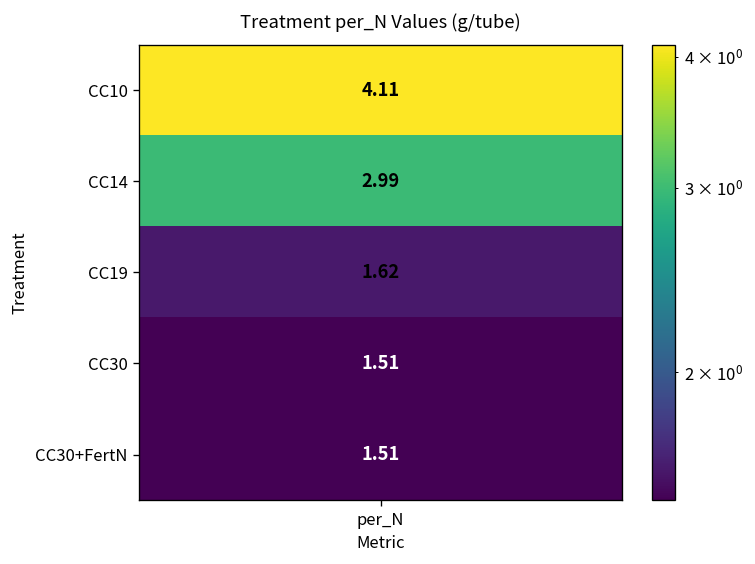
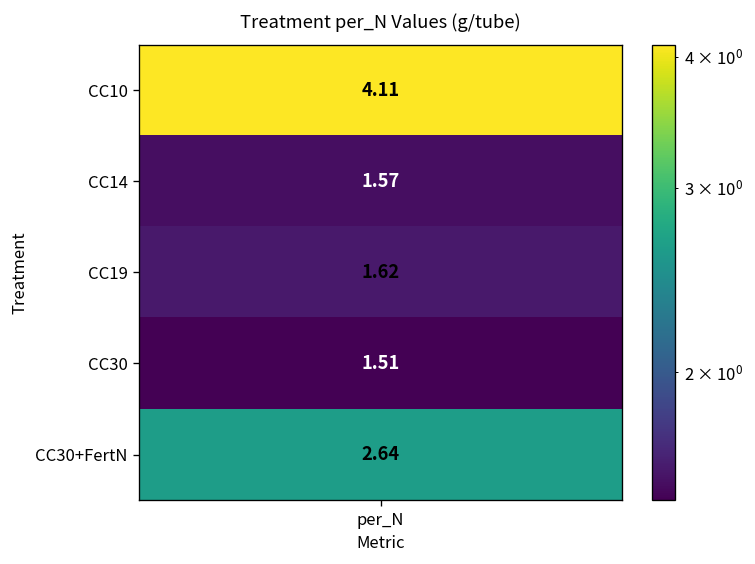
CC14, per_N: 2.99 -> 1.57
CC30+FertN, per_N: 1.51 -> 2.64
